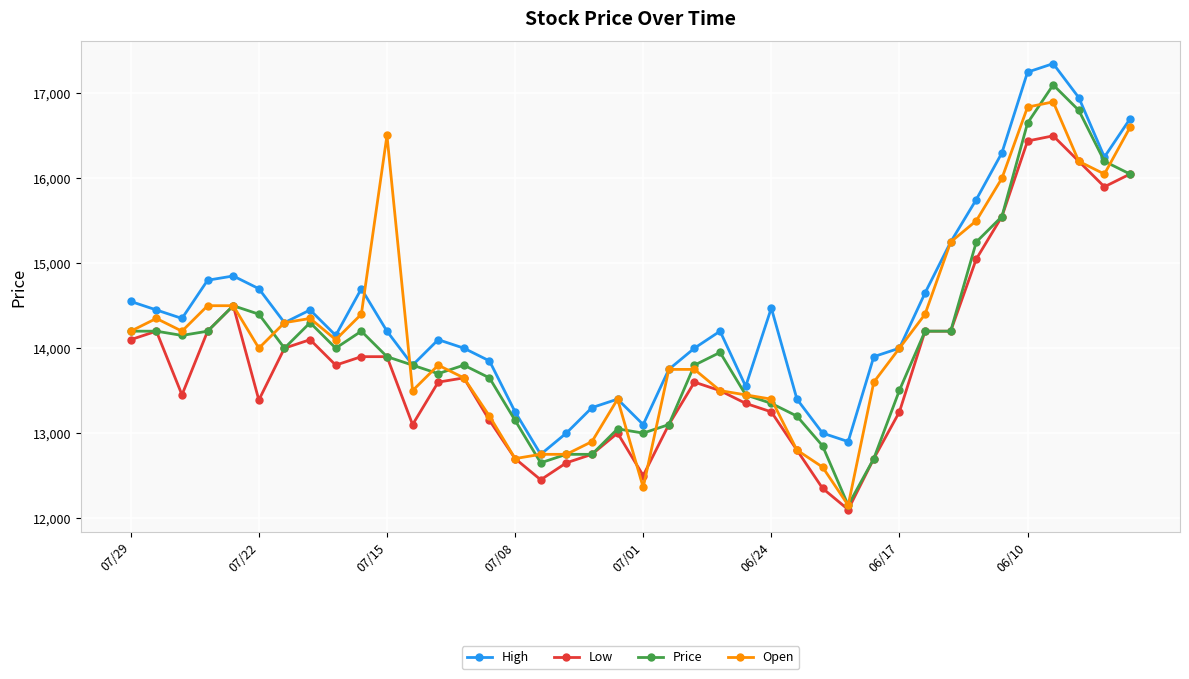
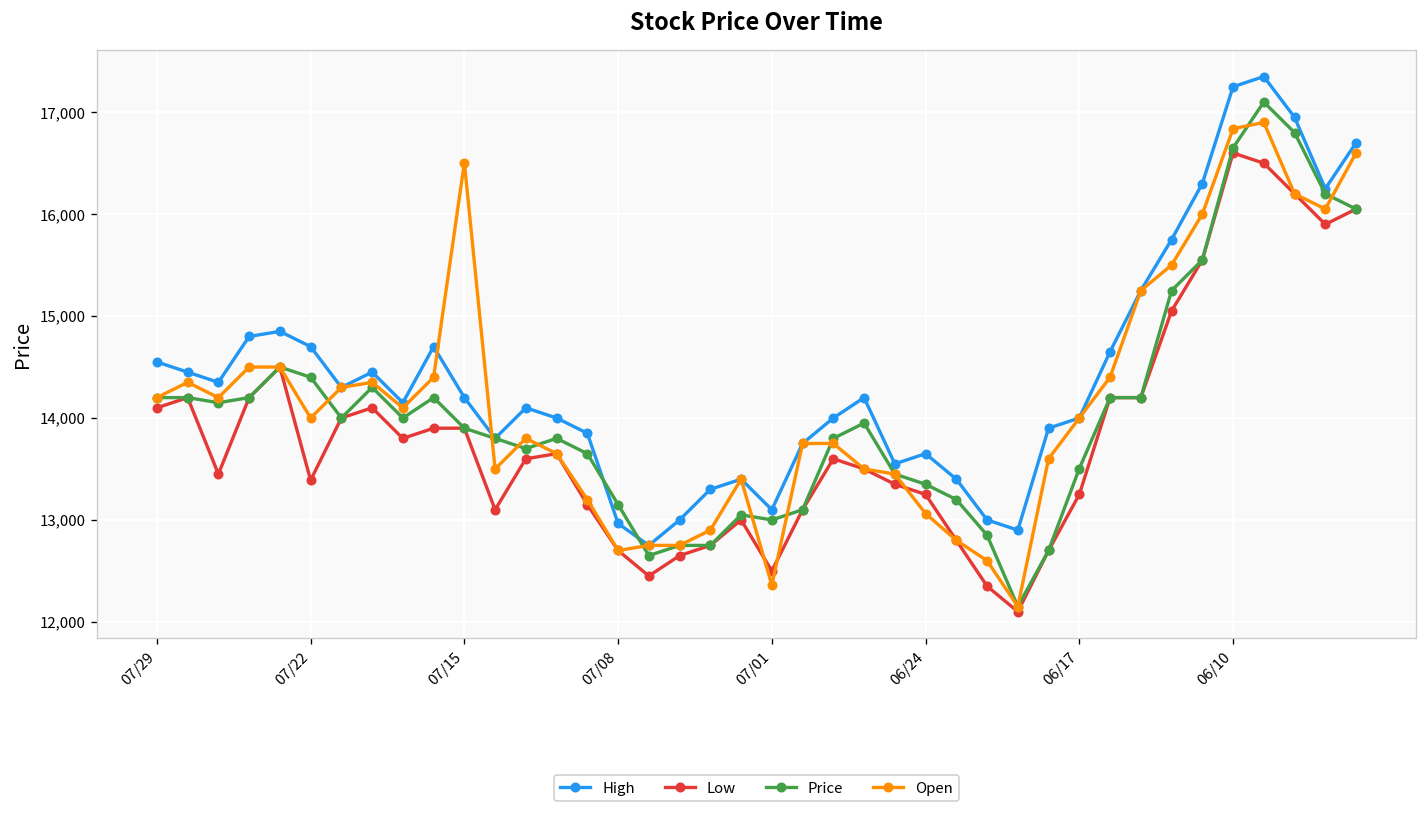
High, 07/08: 13,300 -> 13,000
High, 06/24: 14,500 -> 13,700
Open, 06/24: 13,400 -> 13,100
Low, 06/10: 16,400 -> 16,600
